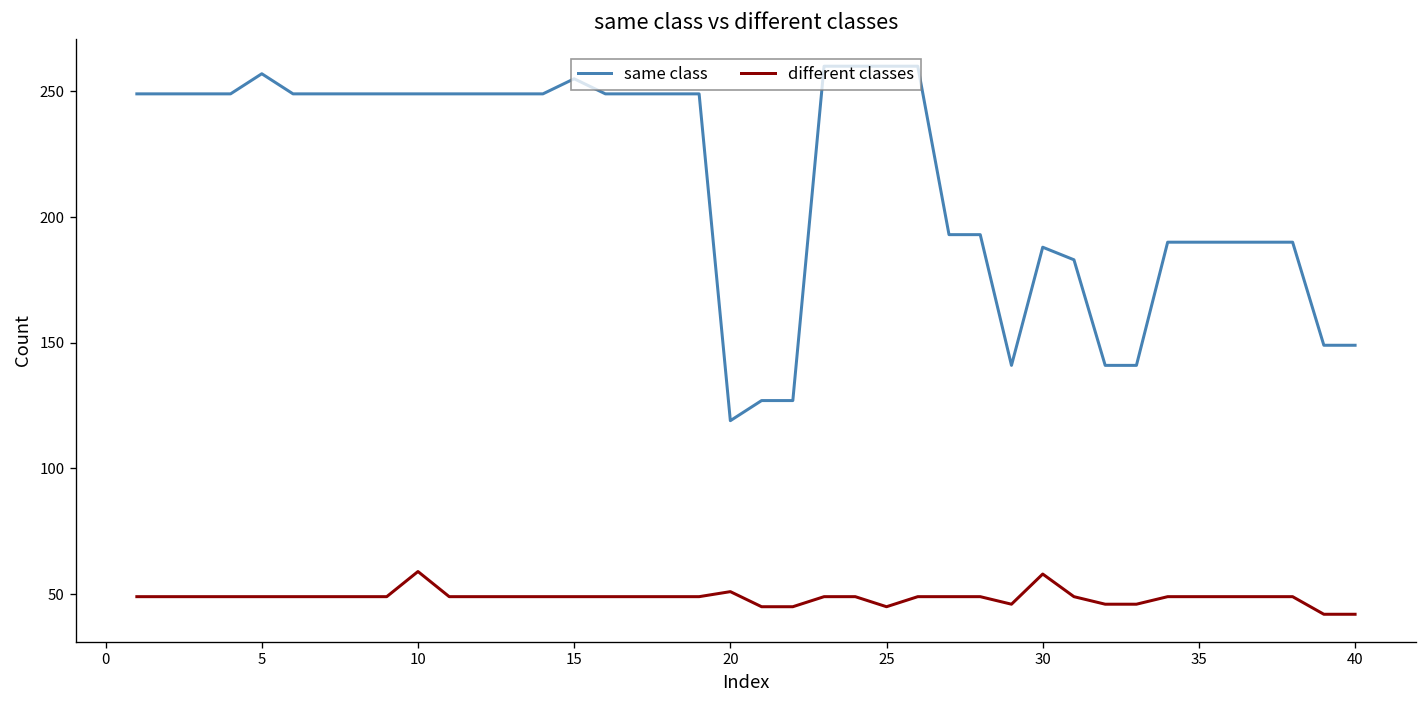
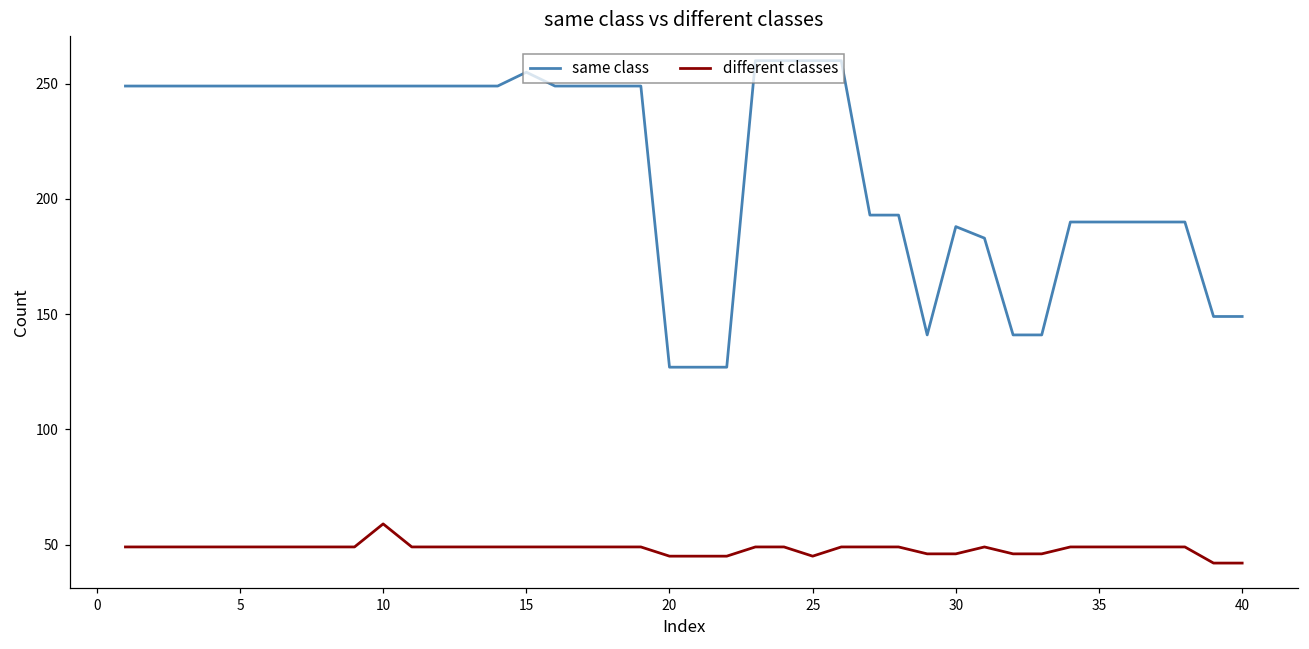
same class, 5: 257 -> 249
same class, 20: 119 -> 127
different classes, 20: 51 -> 45
different classes, 30: 58 -> 46
